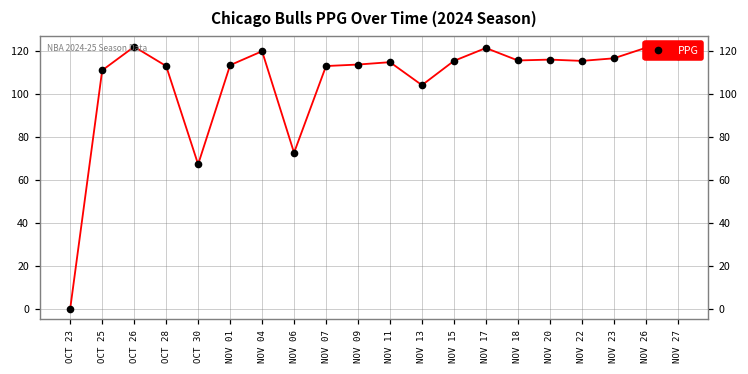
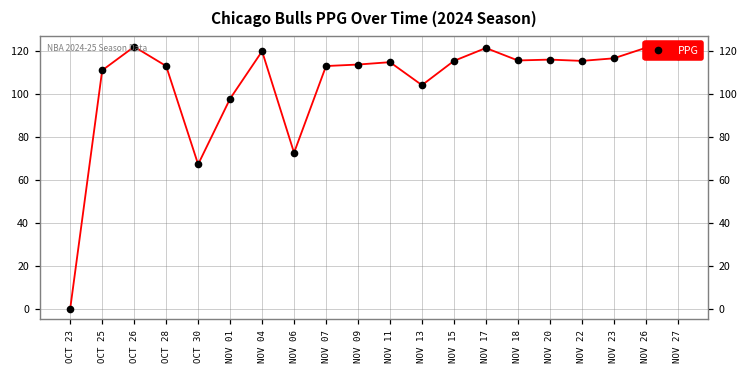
NOV 01: 113 -> 98
